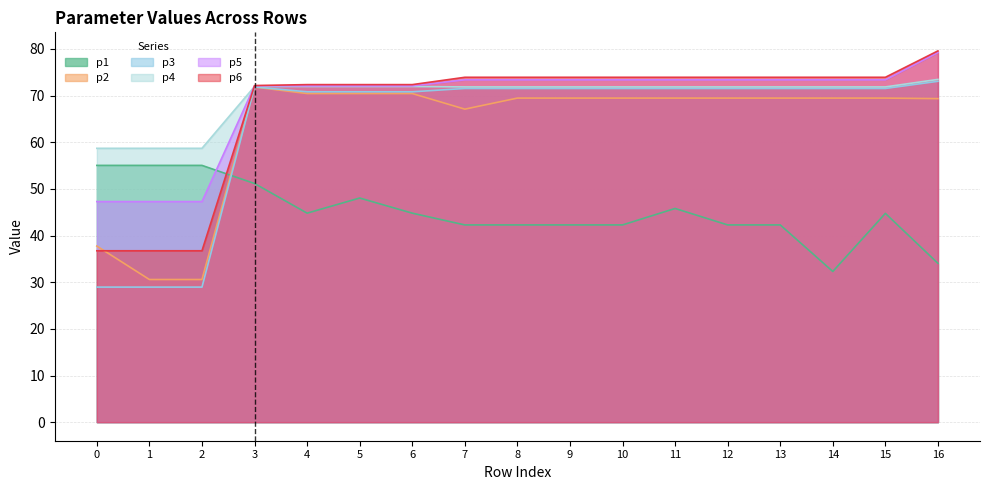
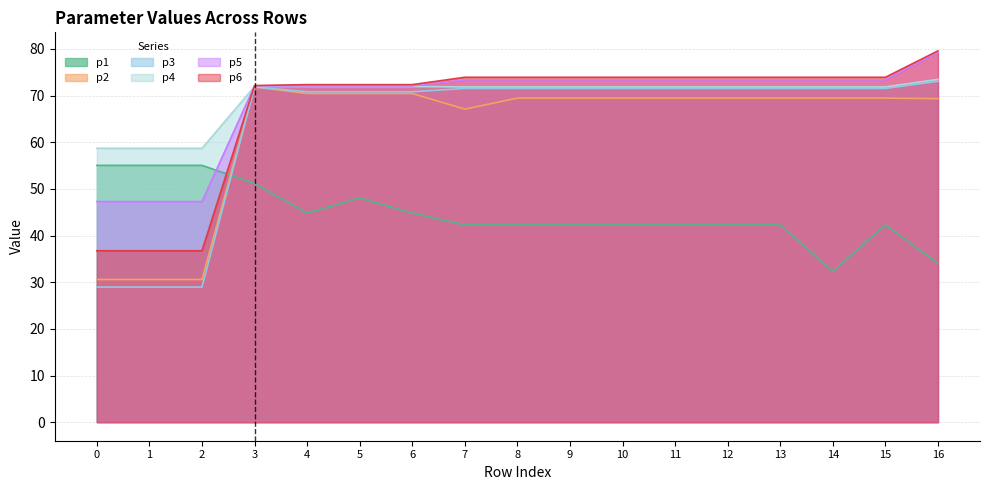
p2, 0: 38 -> 31
p1, 11: 46 -> 42
p1, 15: 45 -> 42
